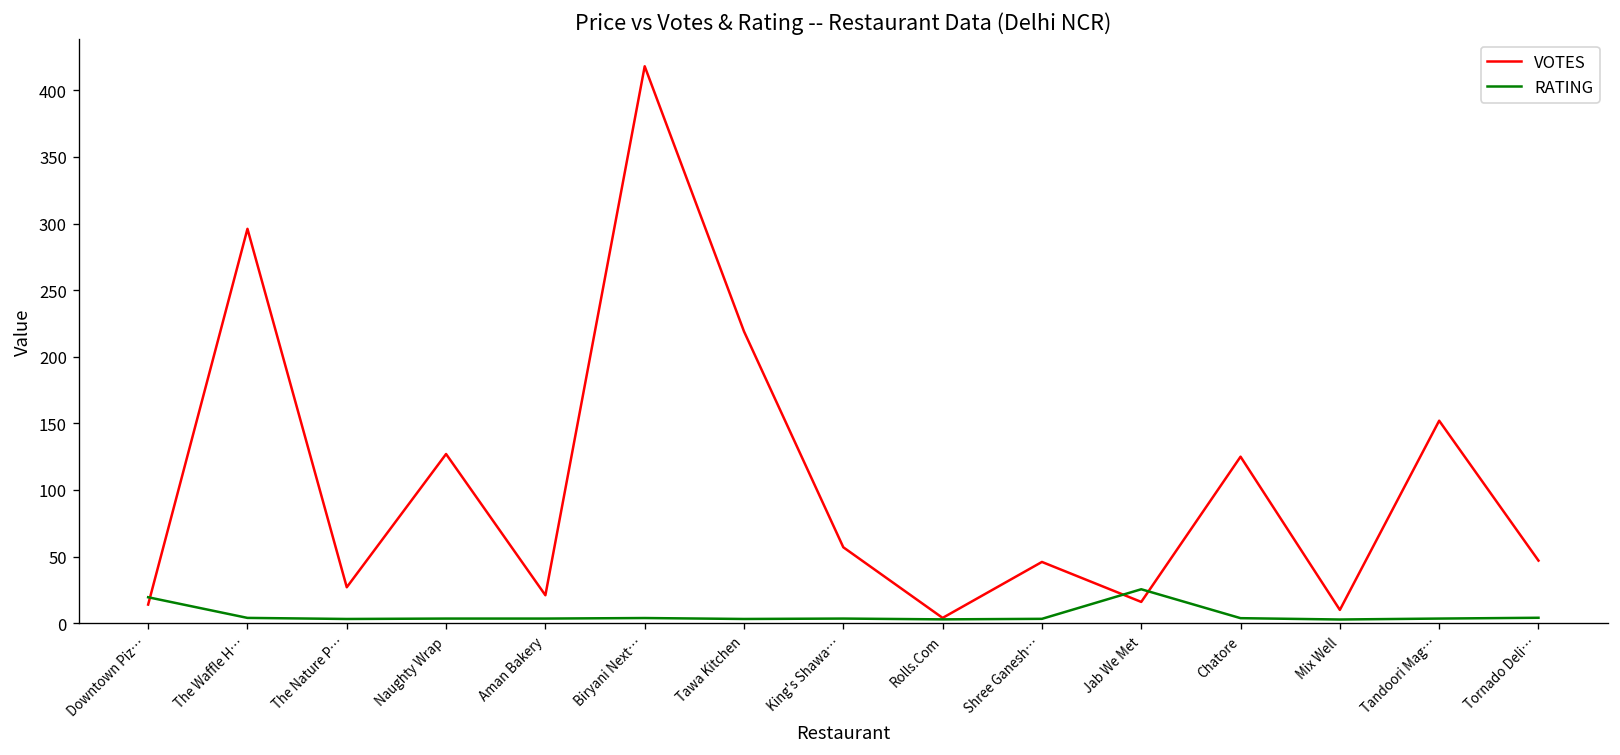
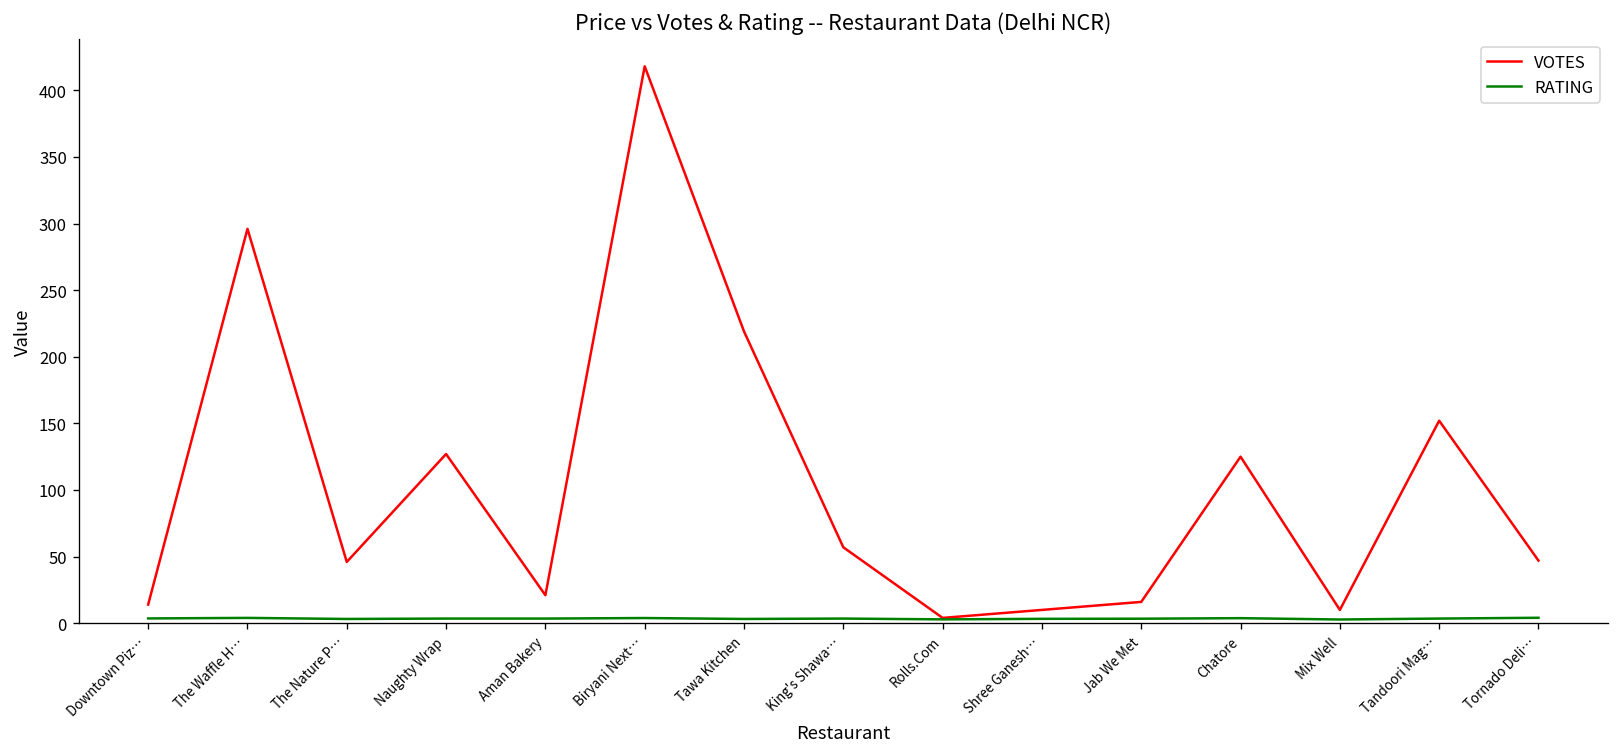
RATING, Downtown Piz…: 20 -> 4
VOTES, The Nature P…: 27 -> 46
VOTES, Shree Ganesh…: 46 -> 10
RATING, Jab We Met: 26 -> 3
